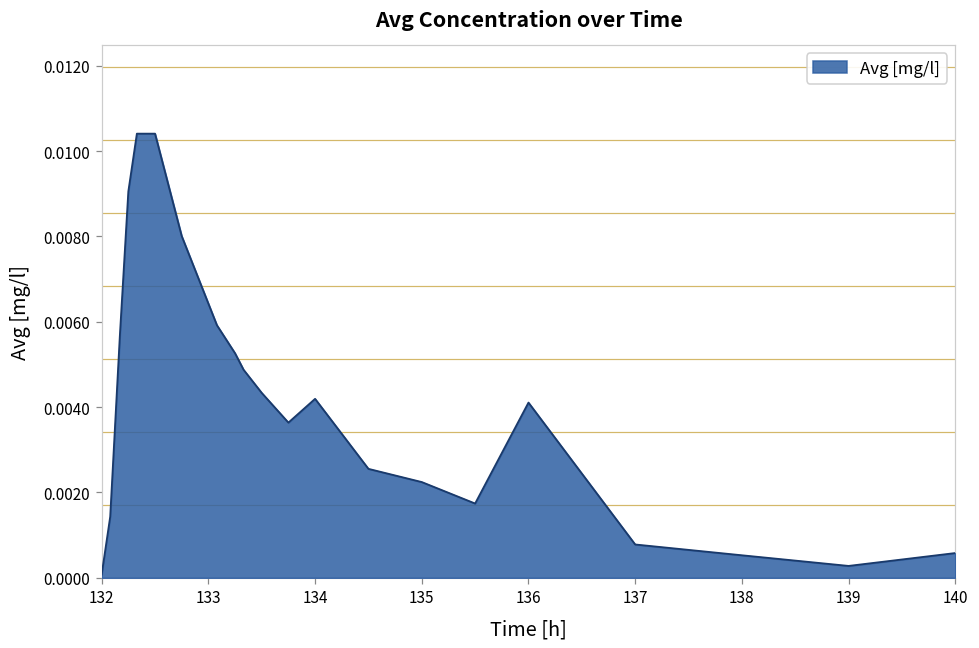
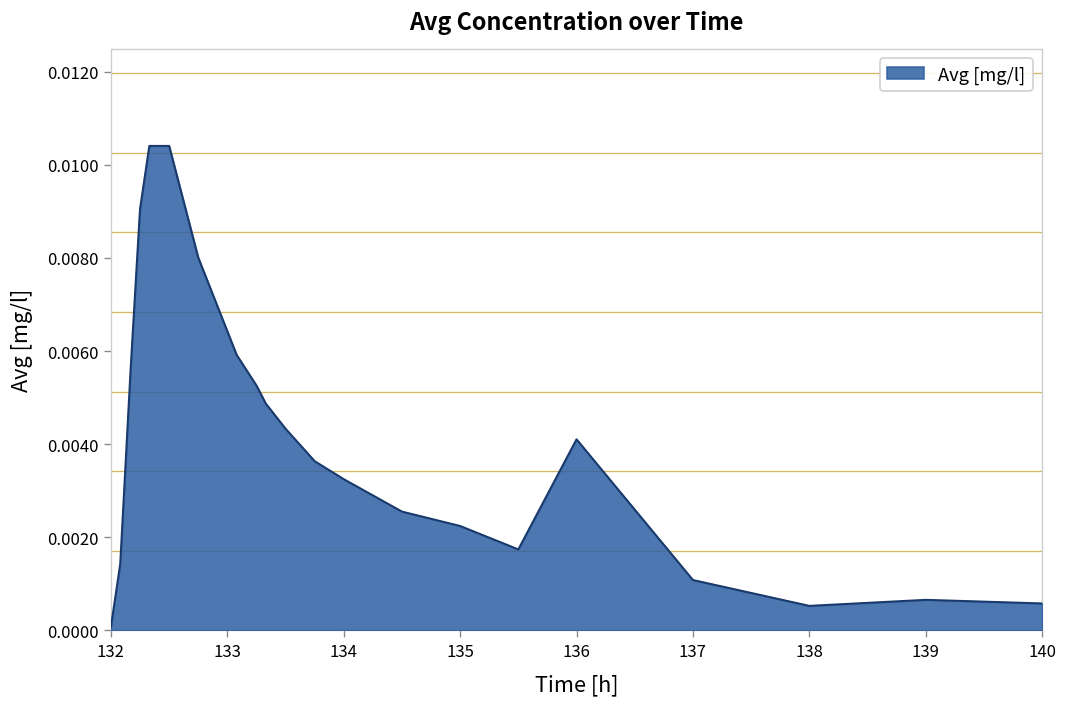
134: 0.0042 -> 0.0032
137: 0.0008 -> 0.0011
139: 0.0003 -> 0.0007
